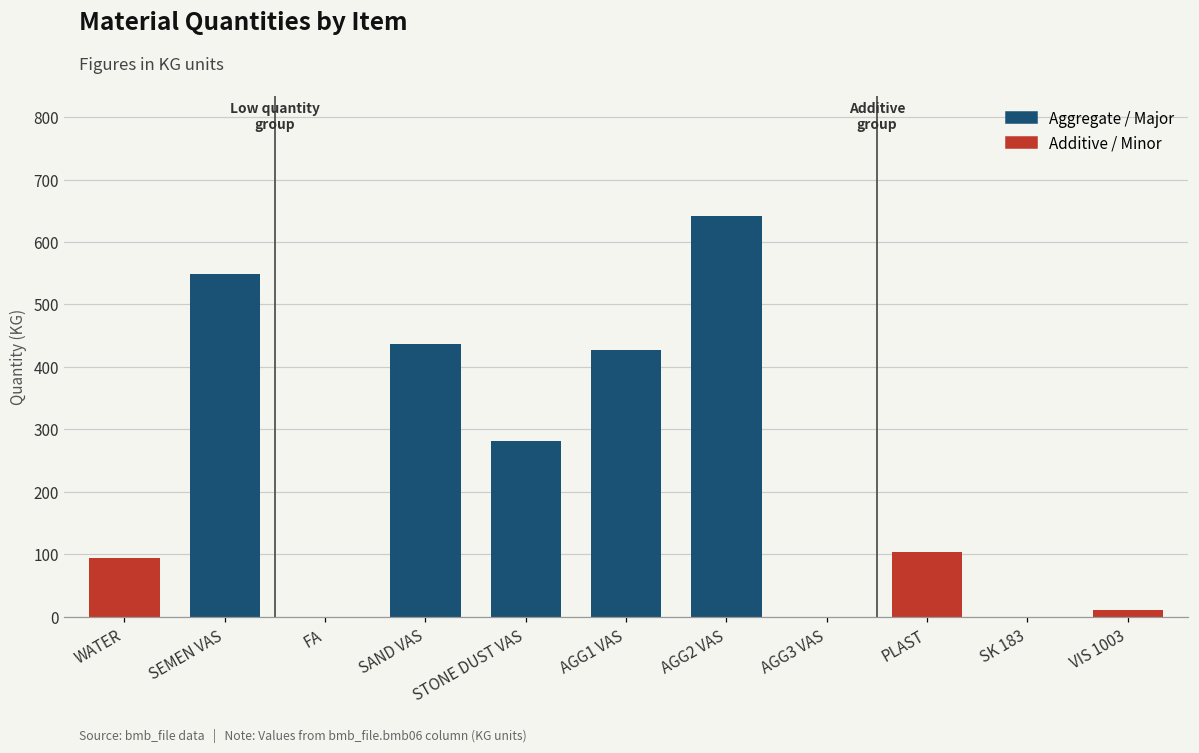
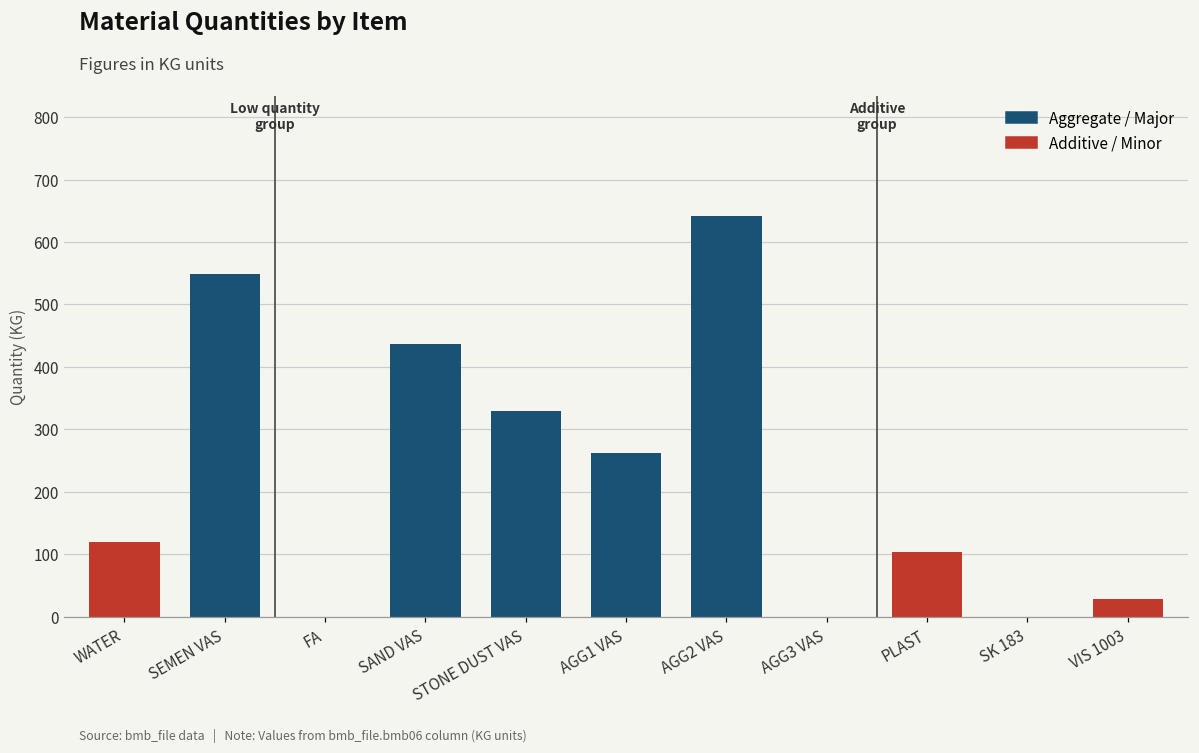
WATER: 90 -> 120
STONE DUST VAS: 280 -> 330
AGG1 VAS: 430 -> 260
VIS 1003: 10 -> 30
